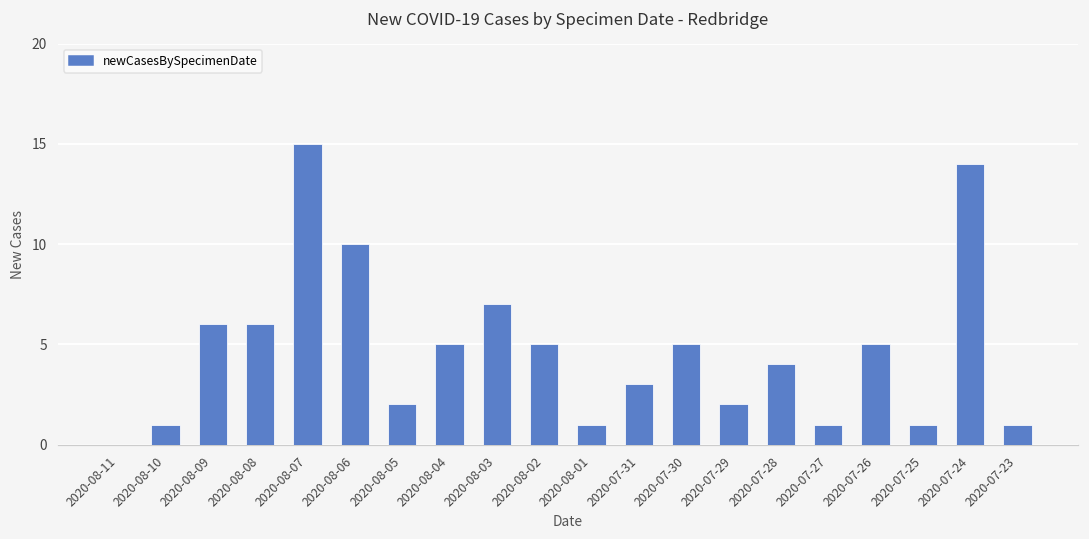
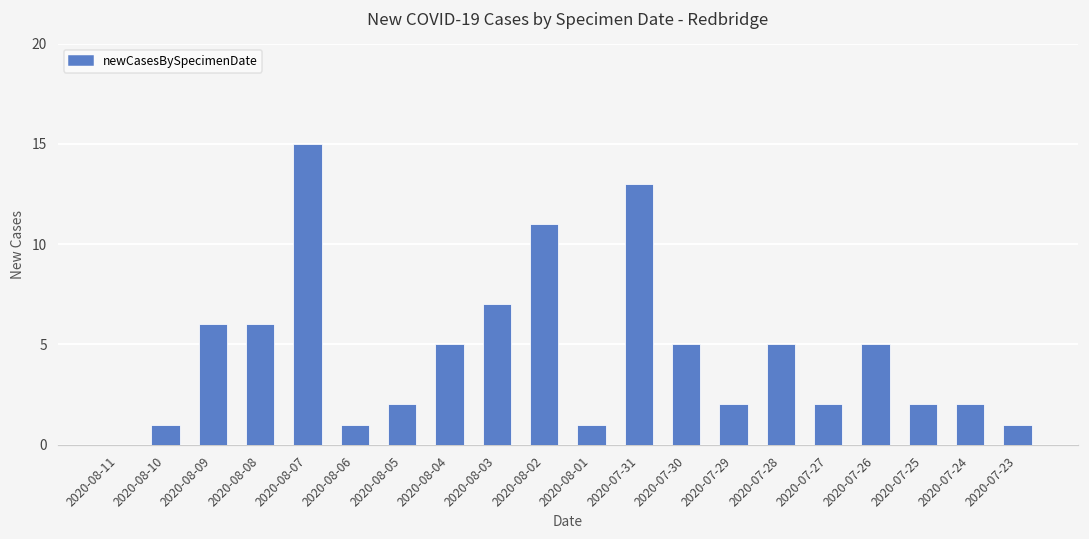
2020-08-06: 10 -> 1
2020-08-02: 5 -> 11
2020-07-31: 3 -> 13
2020-07-28: 4 -> 5
2020-07-27: 1 -> 2
2020-07-25: 1 -> 2
2020-07-24: 14 -> 2
